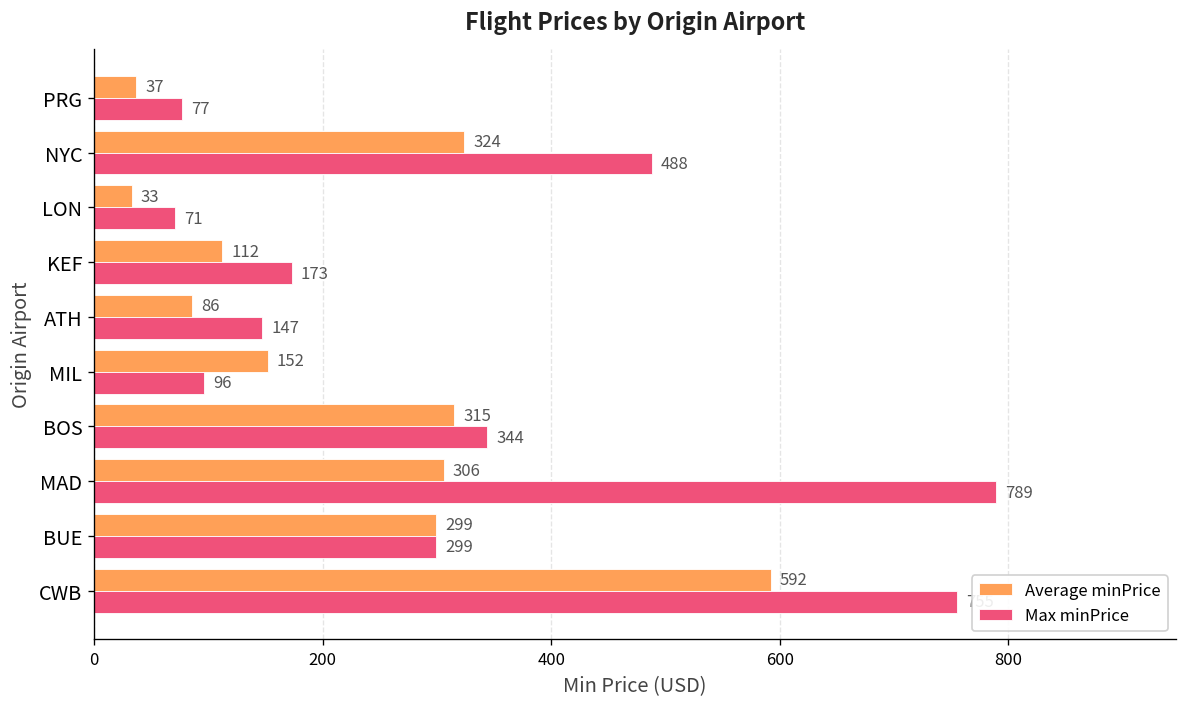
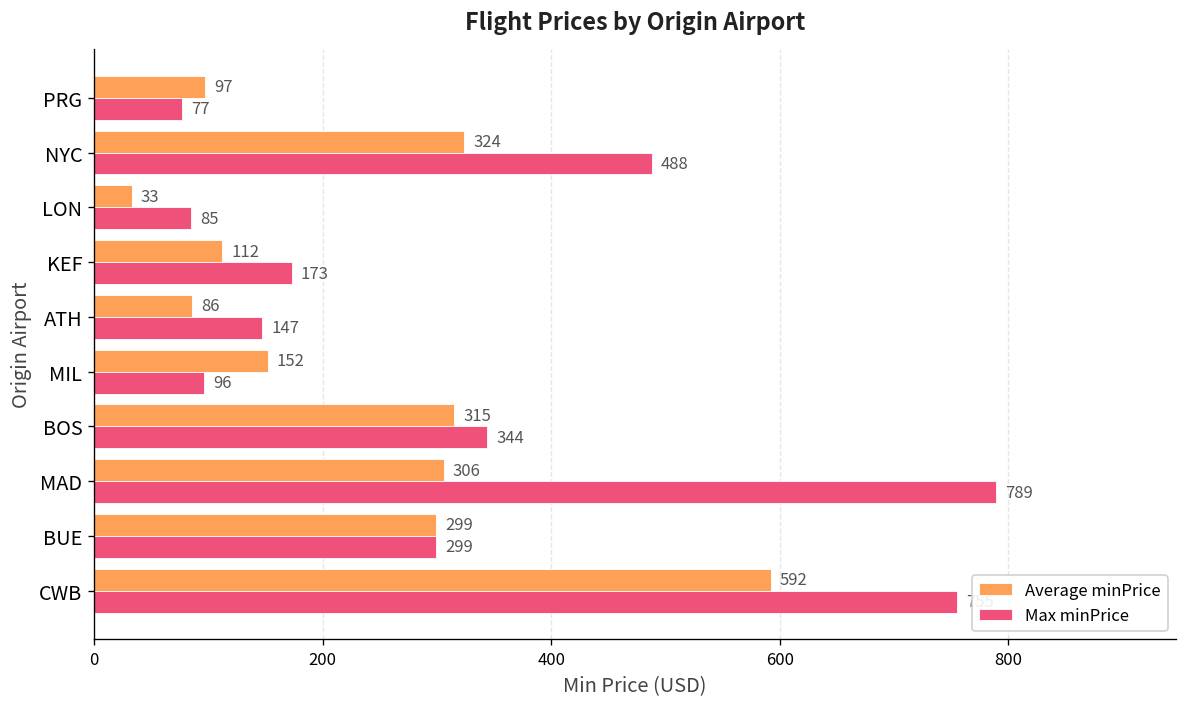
Average minPrice, PRG: 37 -> 97
Max minPrice, LON: 71 -> 85
